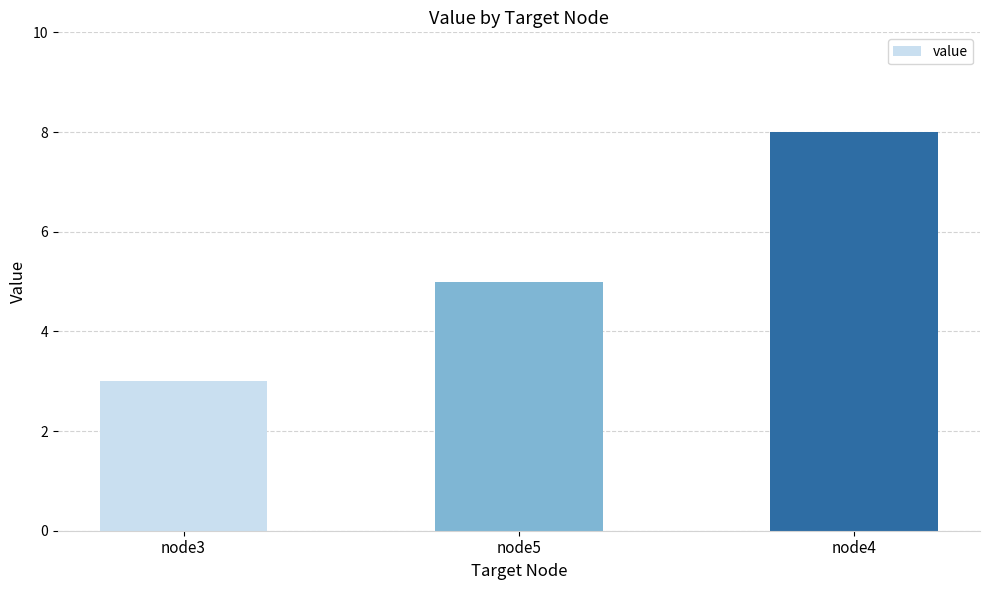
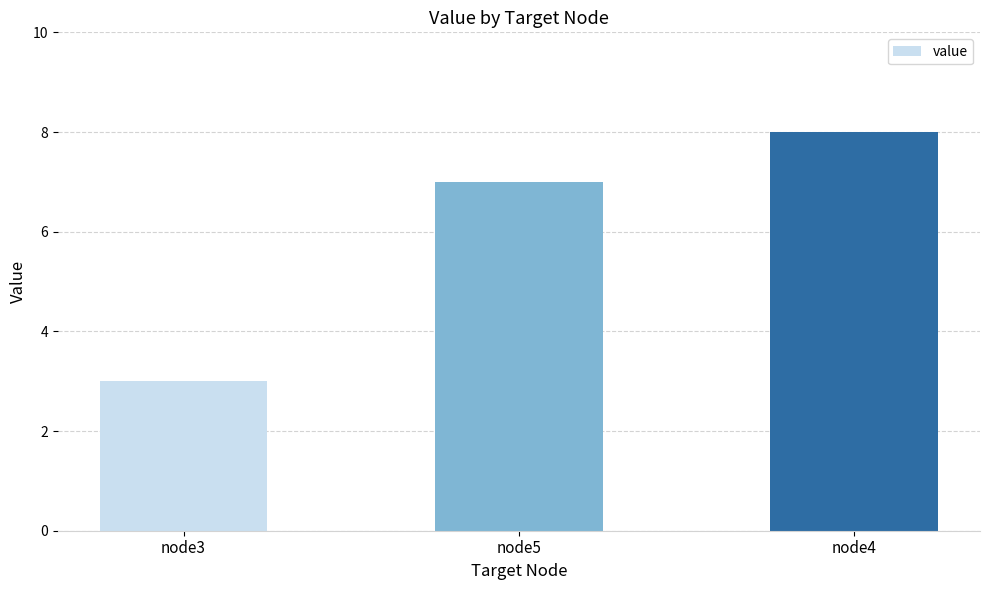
node5: 5 -> 7
